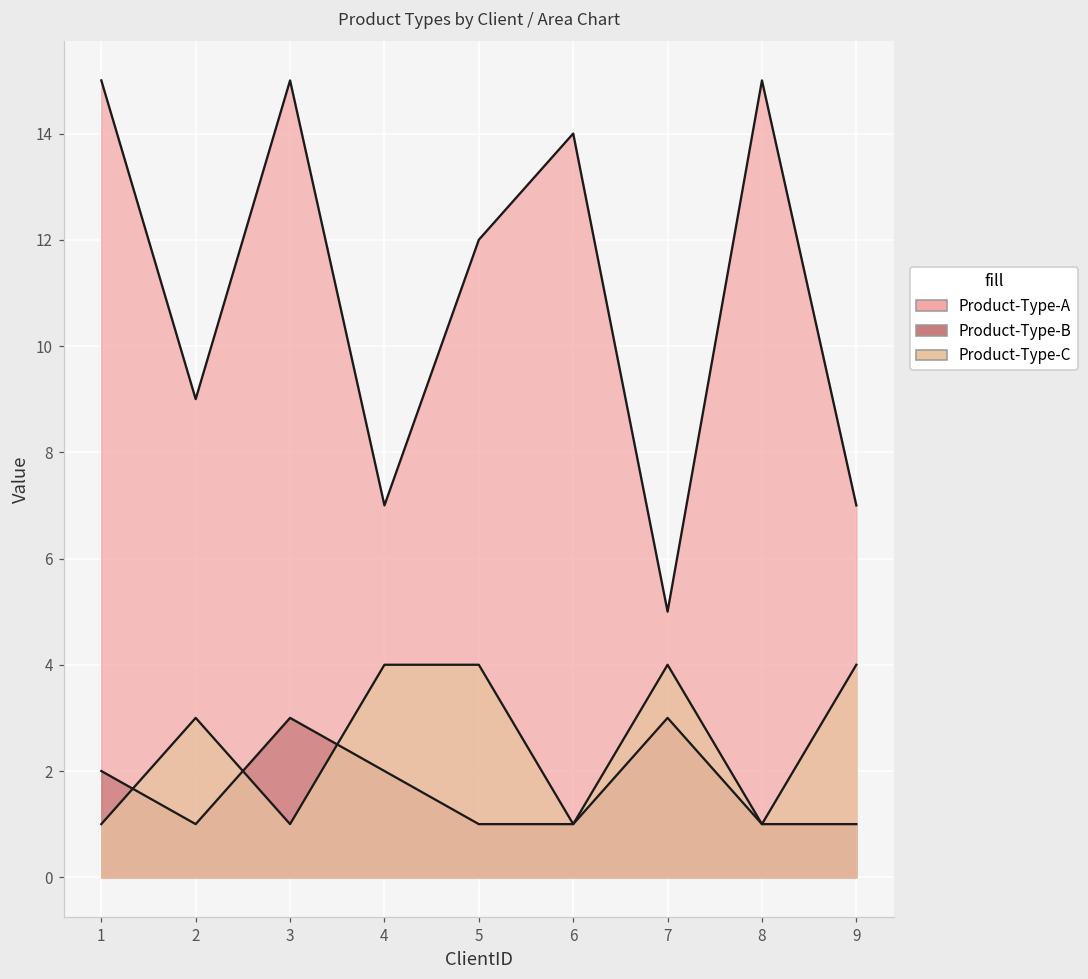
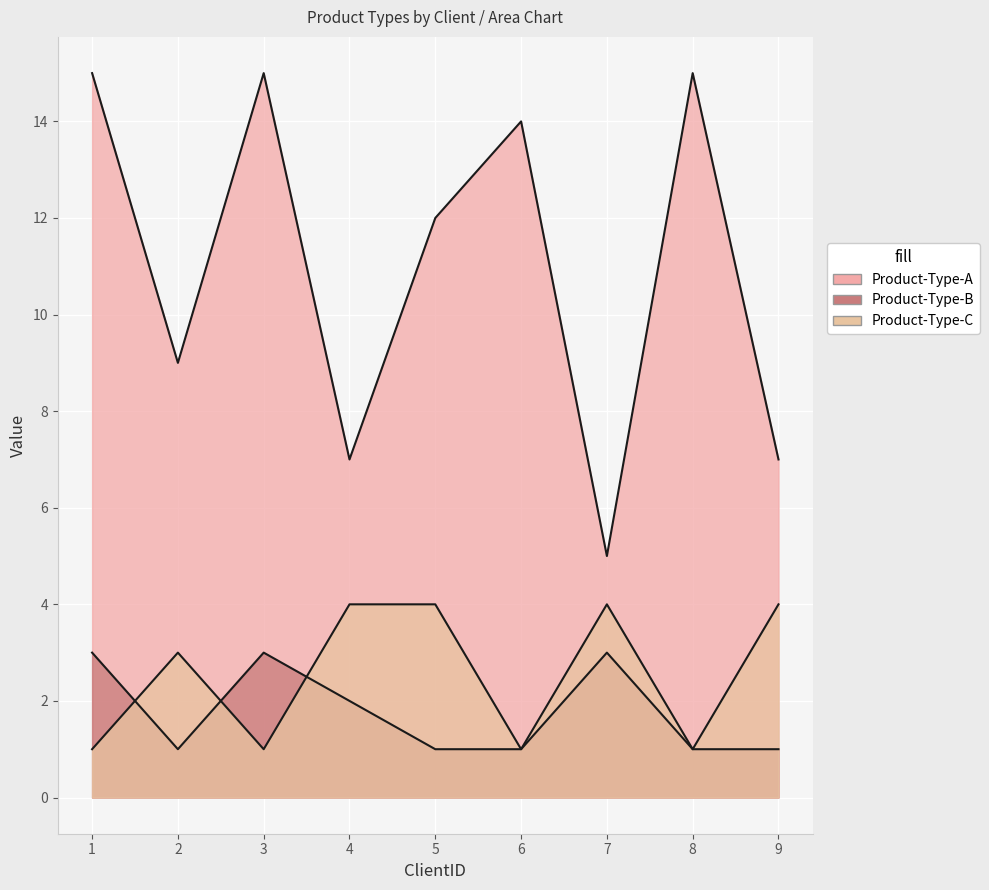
Product-Type-B, 1: 2 -> 3
